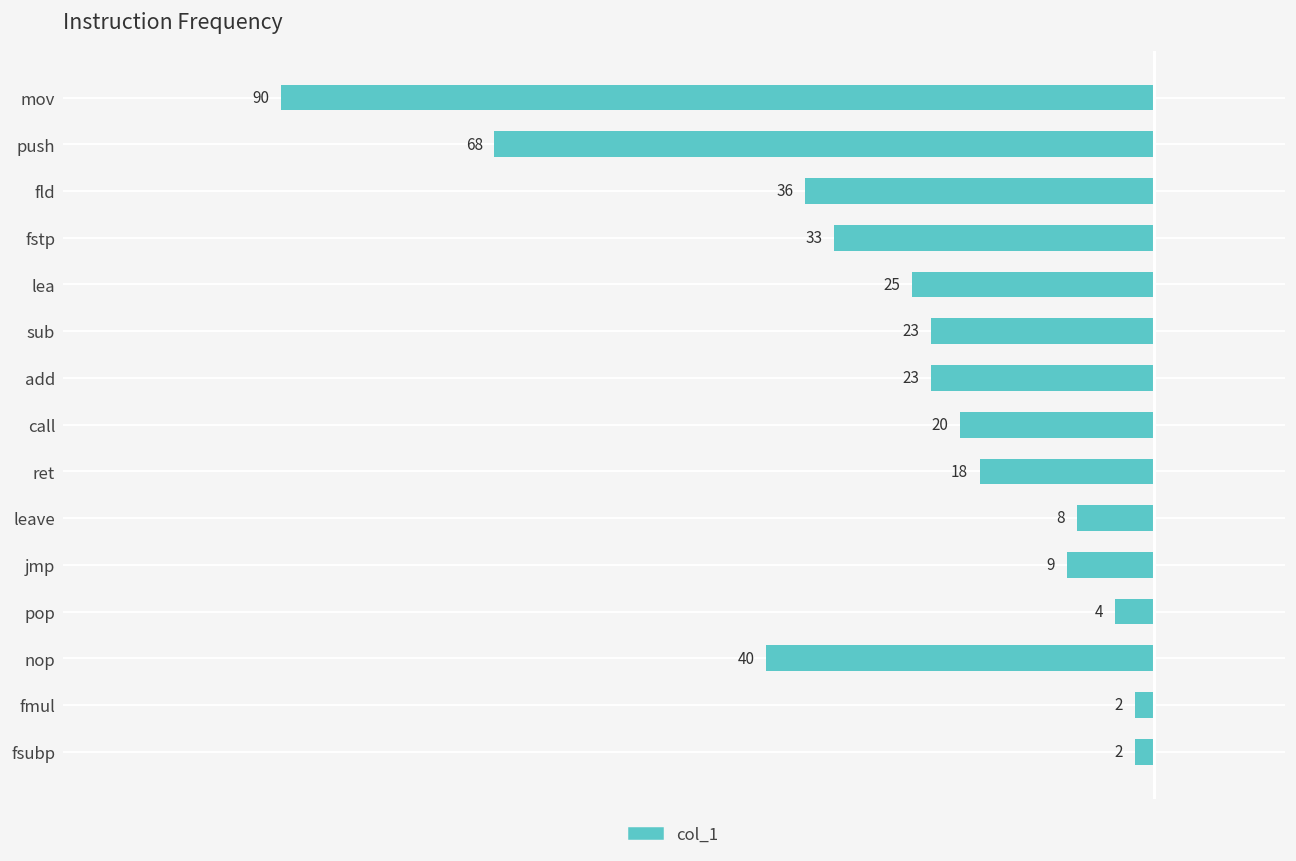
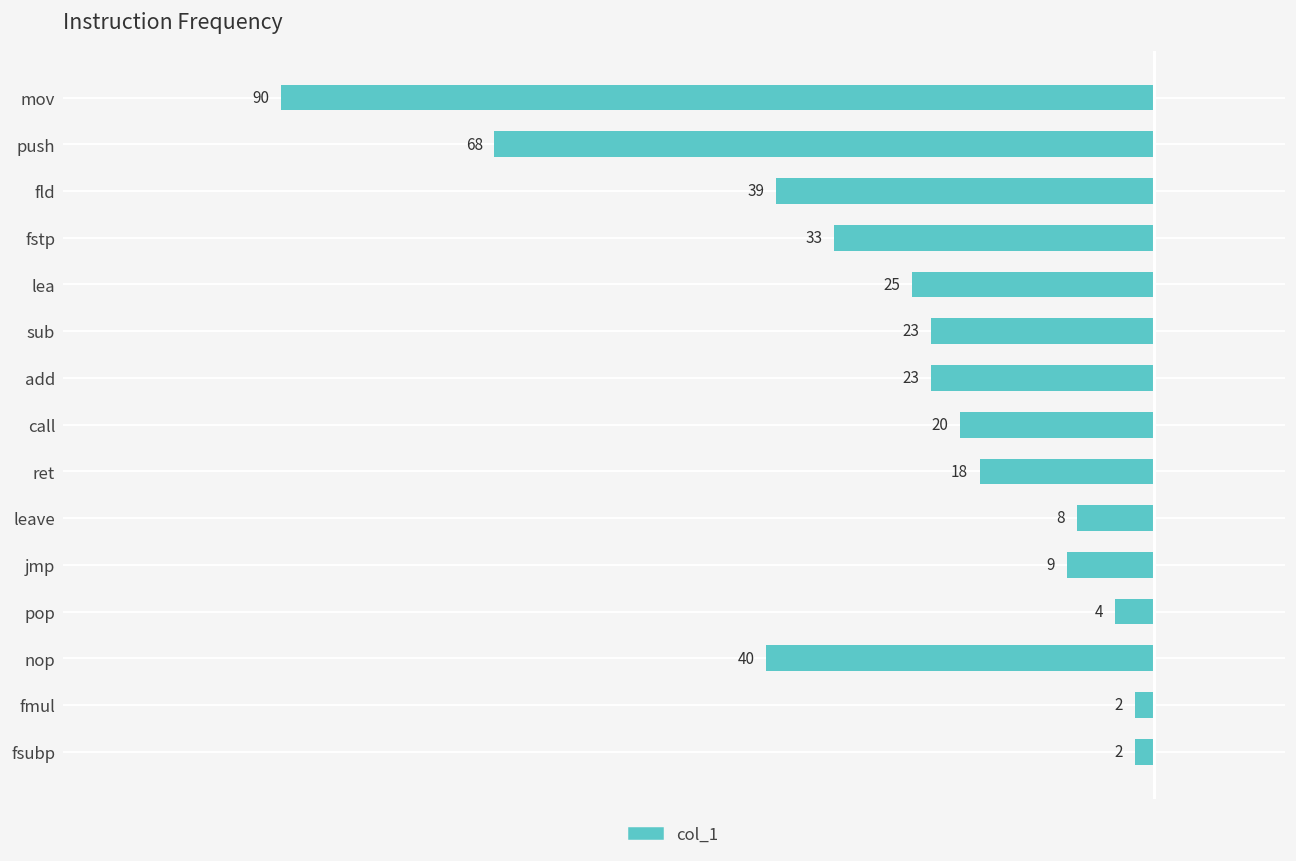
fld: 36 -> 39
